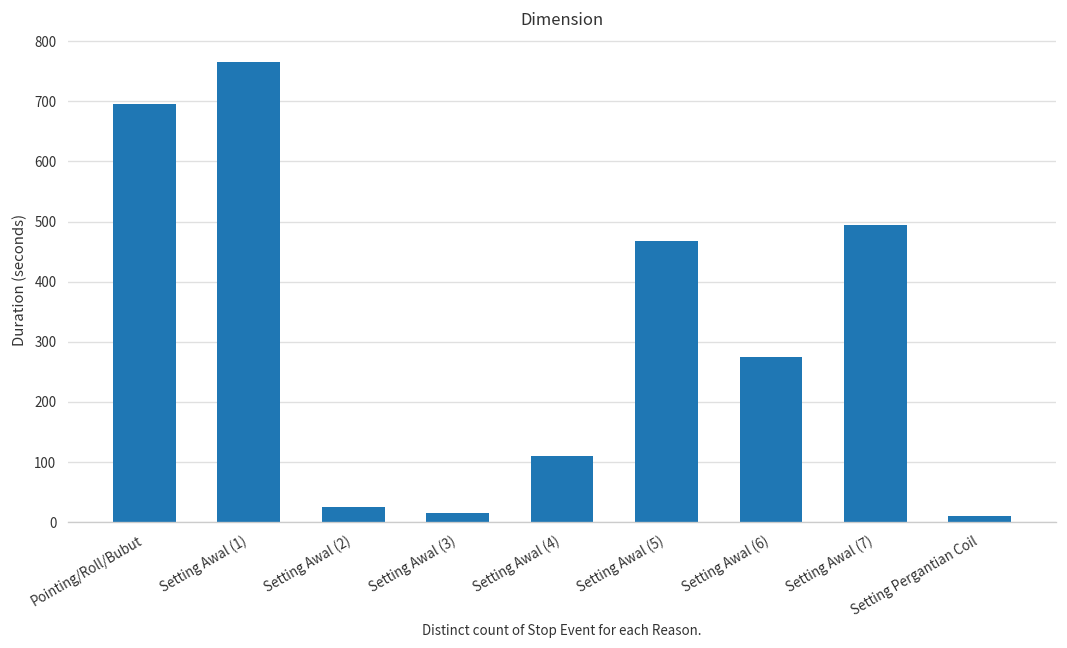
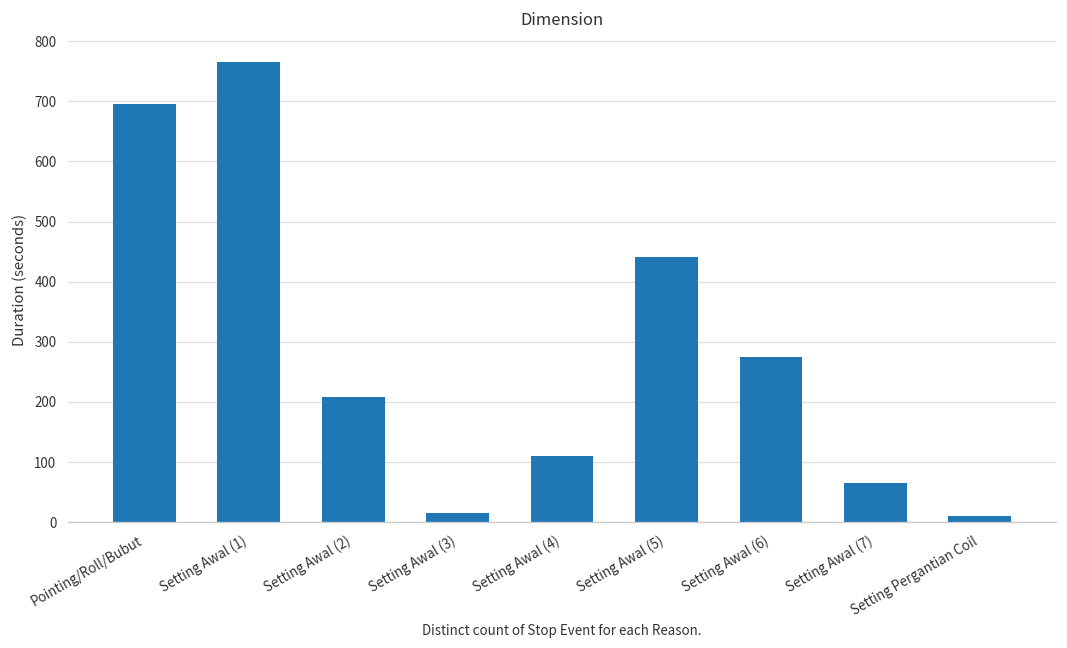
Setting Awal (2): 30 -> 210
Setting Awal (5): 470 -> 440
Setting Awal (7): 500 -> 70
